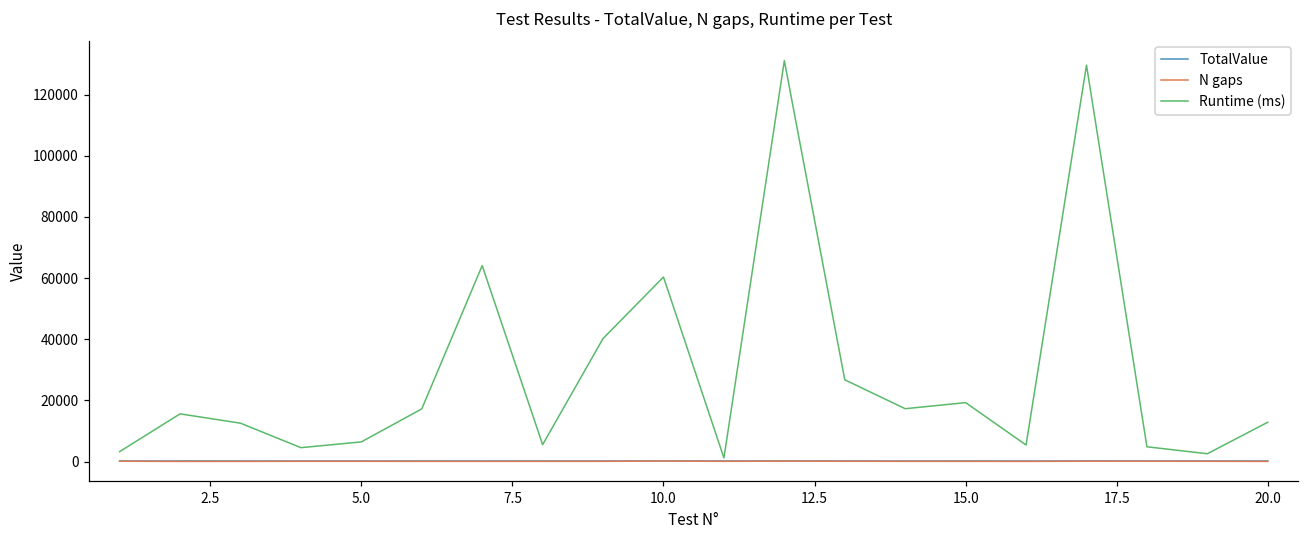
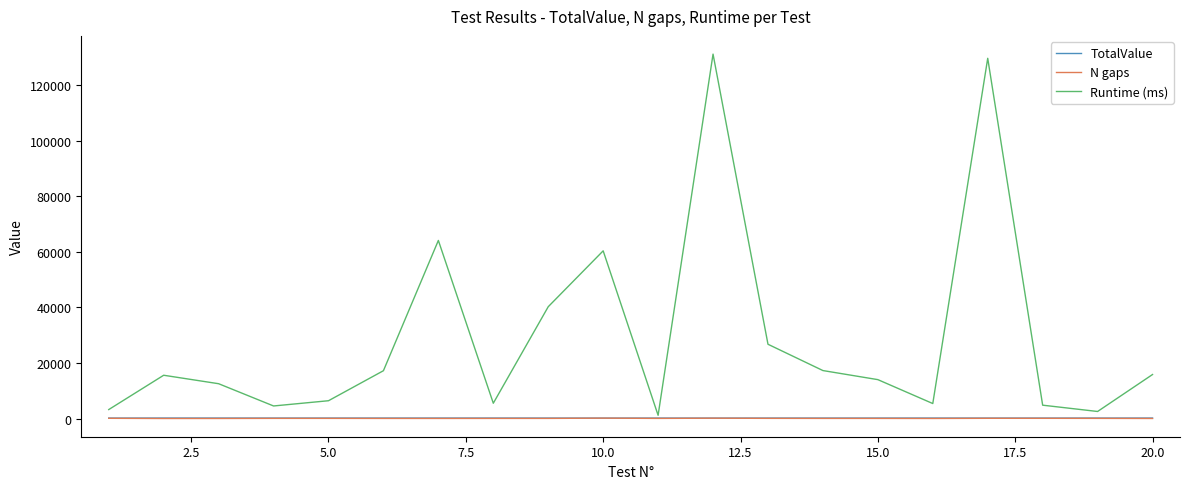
Runtime (ms), 15.0: 19000 -> 14000
Runtime (ms), 20.0: 13000 -> 16000
